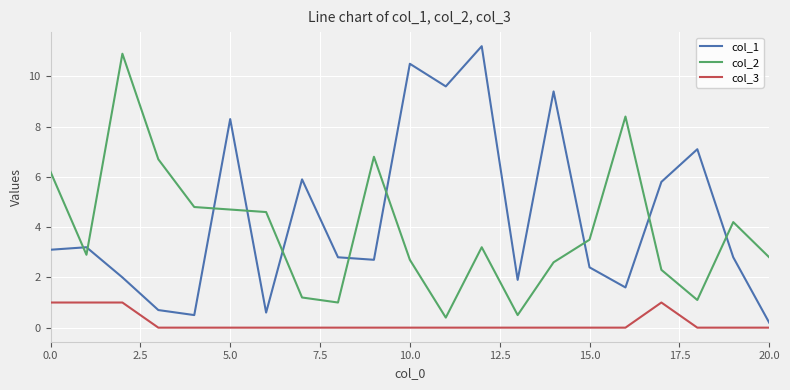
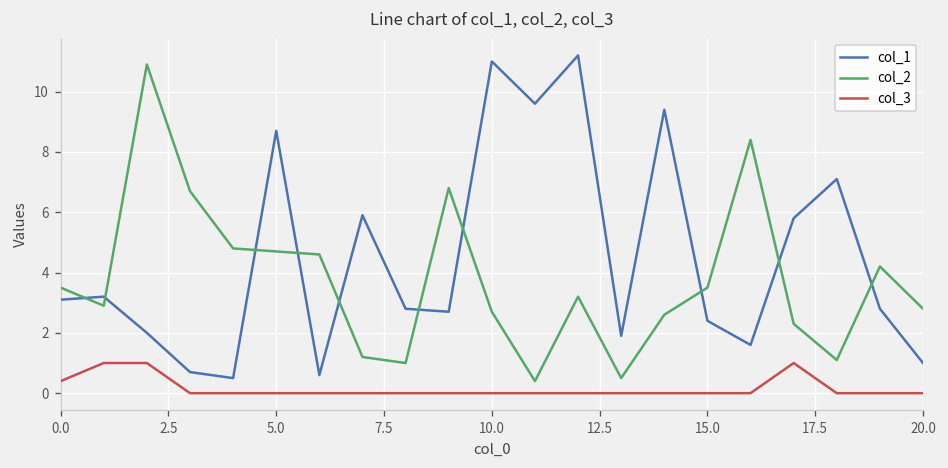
col_2, 0.0: 6.2 -> 3.5
col_3, 0.0: 1.0 -> 0.4
col_1, 5.0: 8.3 -> 8.7
col_1, 10.0: 10.5 -> 11.0
col_1, 20.0: 0.2 -> 1.0
